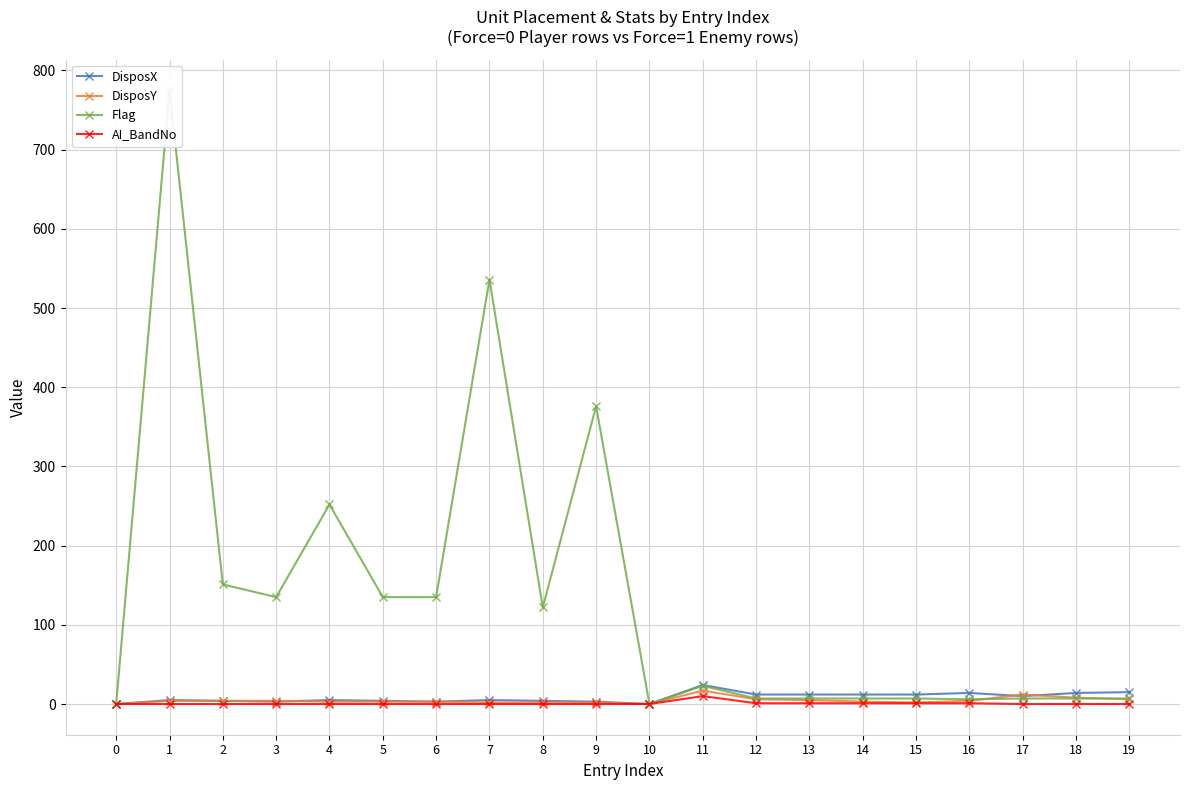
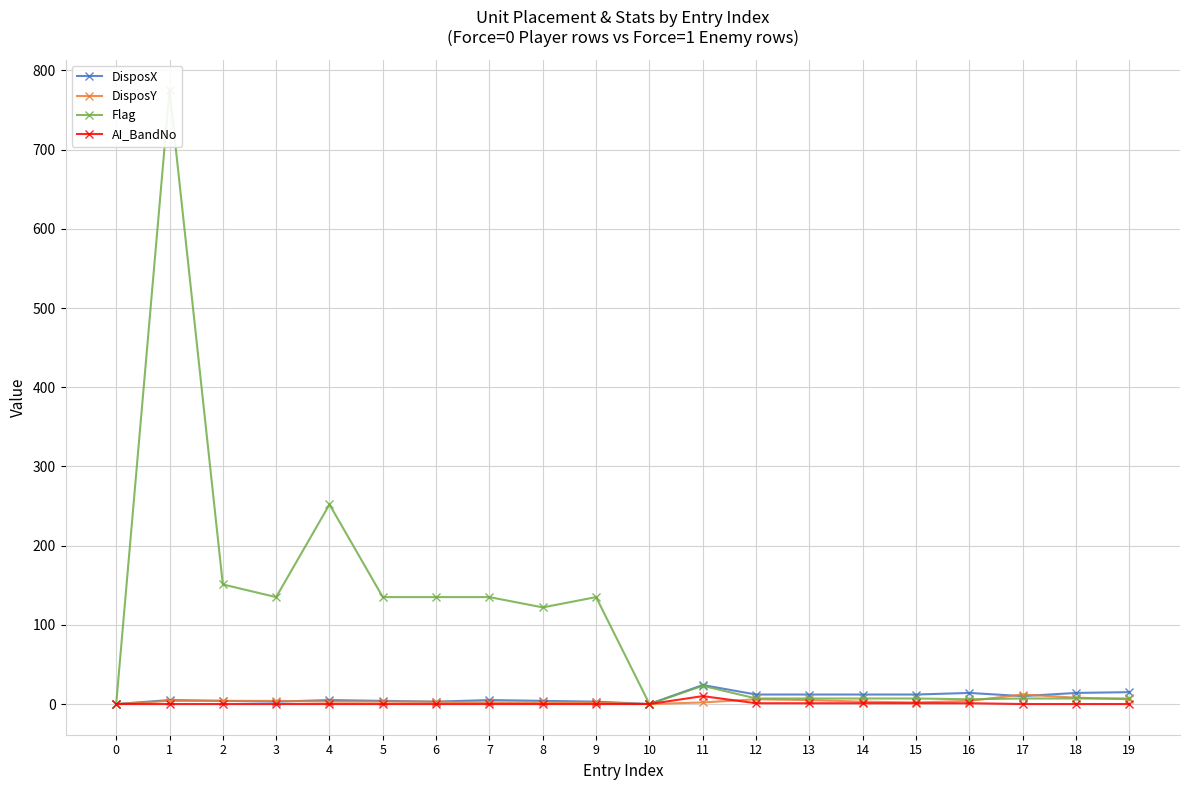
Flag, 7: 540 -> 140
Flag, 9: 380 -> 140
DisposY, 11: 20 -> 0
